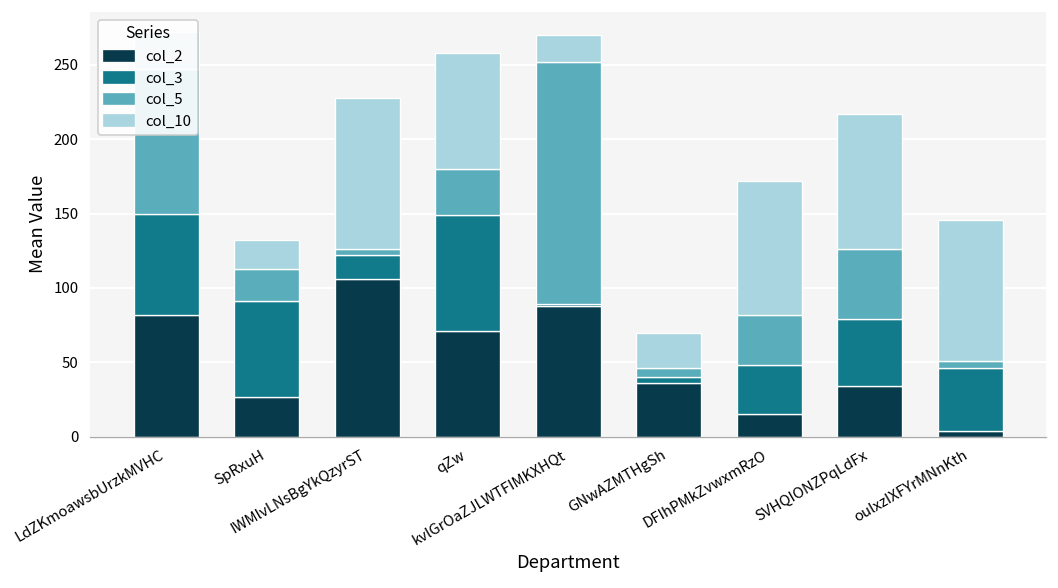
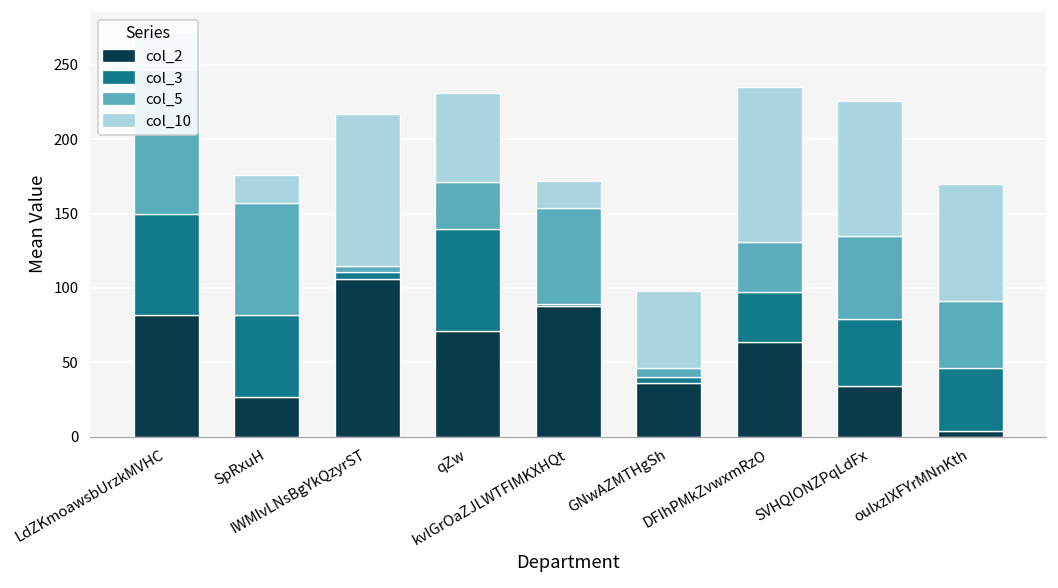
col_3, SpRxuH: 64 -> 55
col_5, SpRxuH: 22 -> 75
col_3, IWMlvLNsBgYkQzyrST: 16 -> 5
col_3, qZw: 78 -> 69
col_10, qZw: 78 -> 60
col_5, kvlGrOaZJLWTFIMKXHQt: 163 -> 65
col_10, GNwAZMTHgSh: 24 -> 52
col_2, DFIhPMkZvwxmRzO: 15 -> 64
col_10, DFIhPMkZvwxmRzO: 90 -> 104
col_5, SVHQIONZPqLdFx: 47 -> 56
col_5, oulxzIXFYrMNnKth: 5 -> 45
col_10, oulxzIXFYrMNnKth: 95 -> 79
